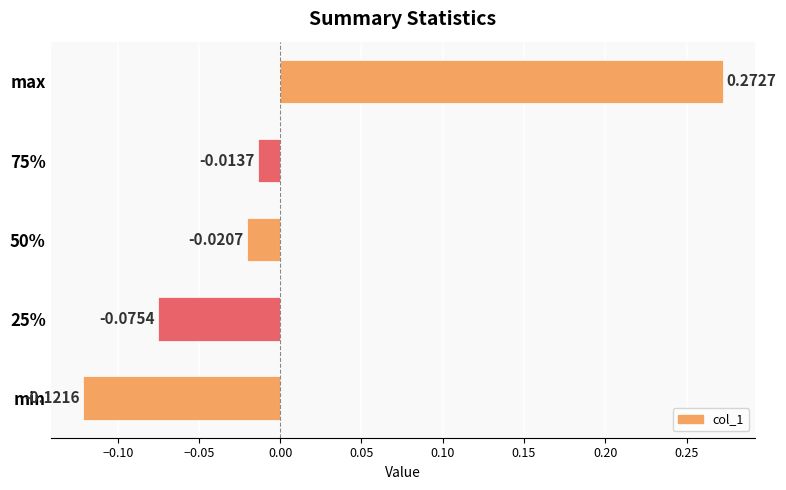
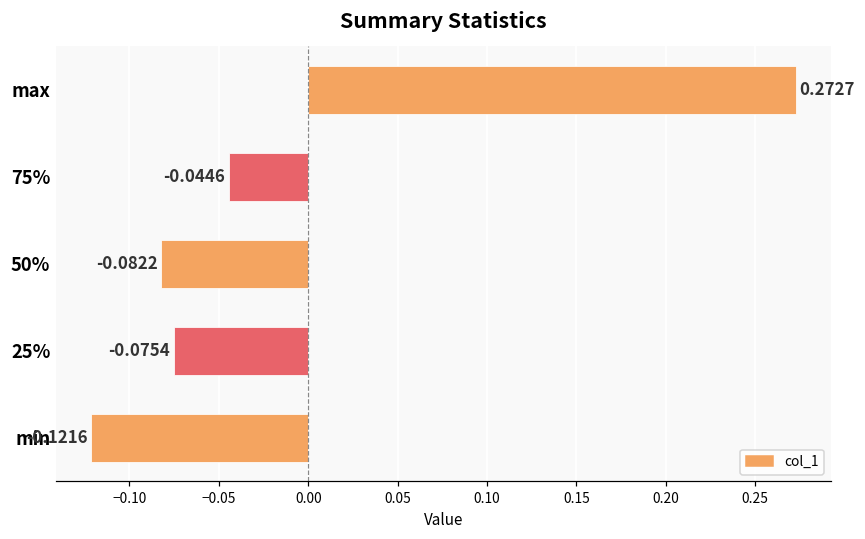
75%: -0.0137 -> -0.0446
50%: -0.0207 -> -0.0822
